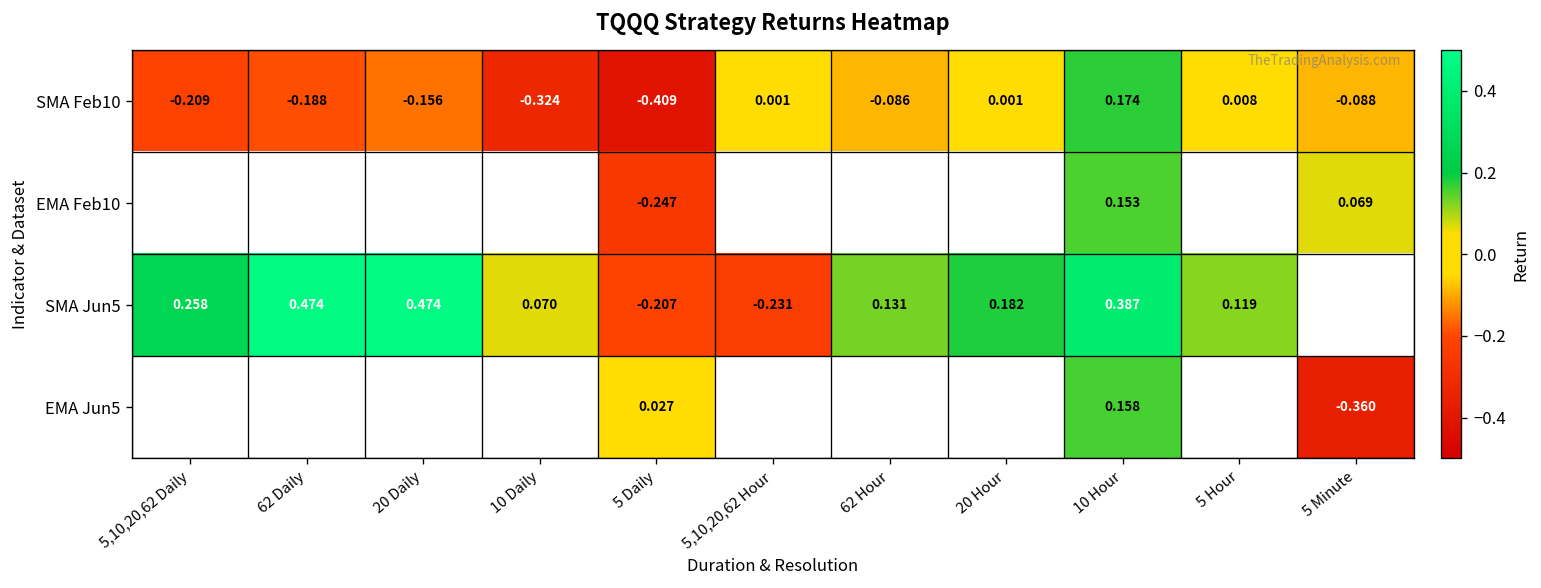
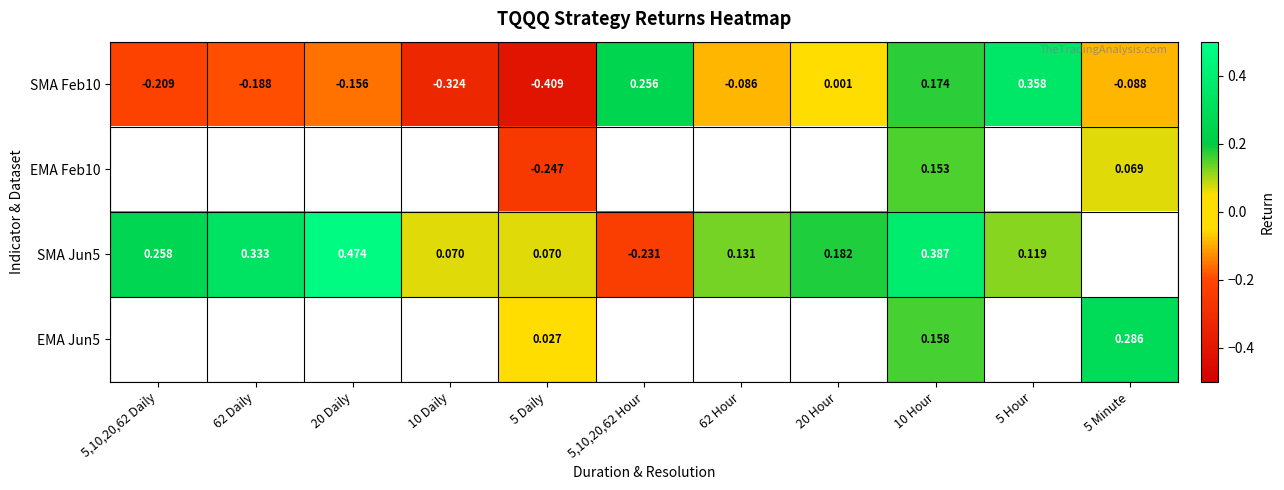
SMA Feb10, 5,10,20,62 Hour: 0.001 -> 0.256
SMA Feb10, 5 Hour: 0.008 -> 0.358
SMA Jun5, 62 Daily: 0.474 -> 0.333
SMA Jun5, 5 Daily: -0.207 -> 0.070
EMA Jun5, 5 Minute: -0.360 -> 0.286
